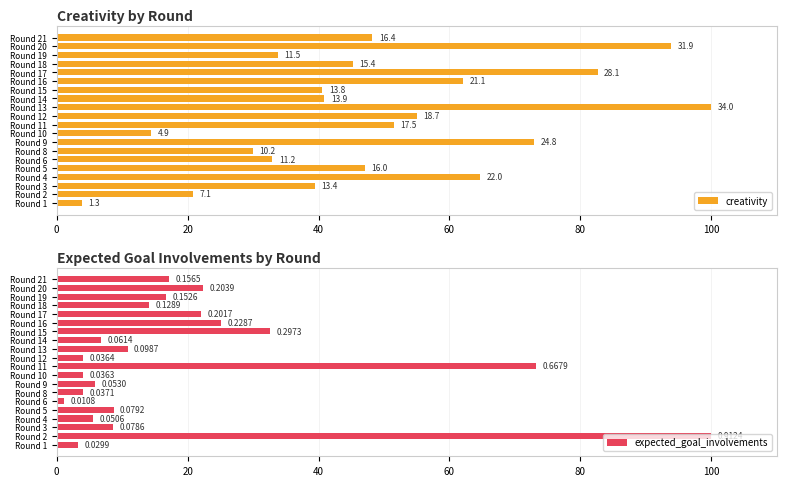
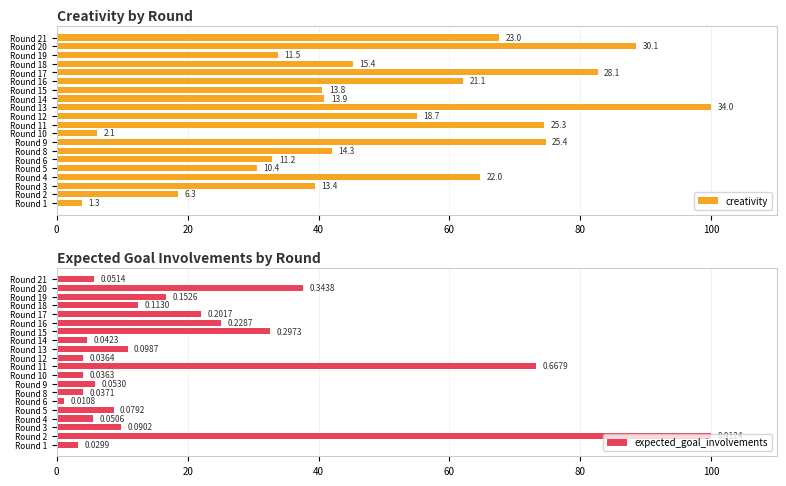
Creativity by Round, Round 21: 16.4 -> 23.0
Creativity by Round, Round 20: 31.9 -> 30.1
Creativity by Round, Round 11: 17.5 -> 25.3
Creativity by Round, Round 10: 4.9 -> 2.1
Creativity by Round, Round 9: 24.8 -> 25.4
Creativity by Round, Round 8: 10.2 -> 14.3
Creativity by Round, Round 5: 16.0 -> 10.4
Creativity by Round, Round 2: 7.1 -> 6.3
Expected Goal Involvements by Round, Round 21: 0.1565 -> 0.0514
Expected Goal Involvements by Round, Round 20: 0.2039 -> 0.3438
Expected Goal Involvements by Round, Round 18: 0.1289 -> 0.1130
Expected Goal Involvements by Round, Round 14: 0.0614 -> 0.0423
Expected Goal Involvements by Round, Round 3: 0.0786 -> 0.0902
